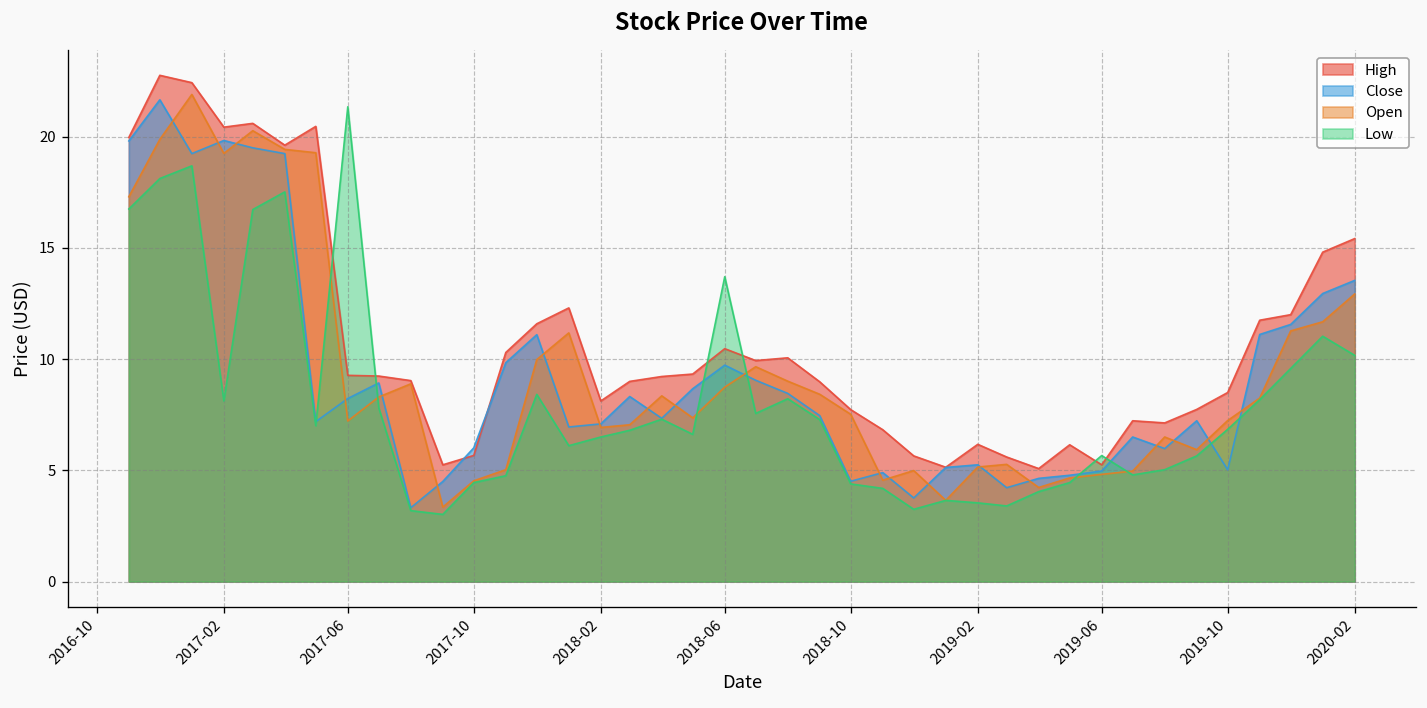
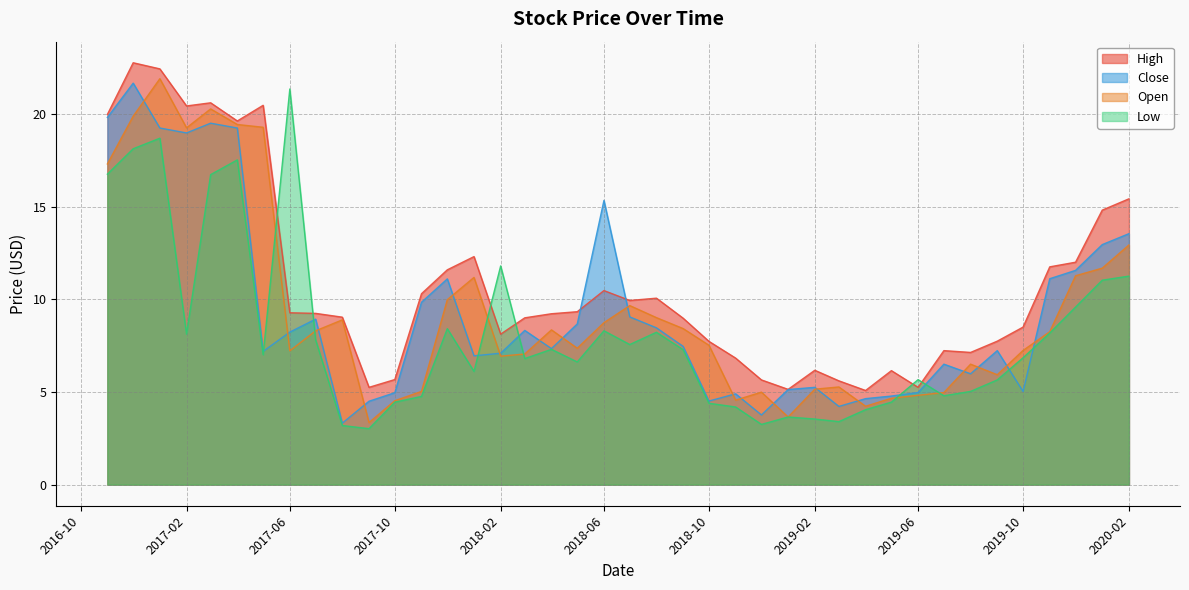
Close, 2017-02: 19.8 -> 19.0
Close, 2017-10: 6.0 -> 5.0
Low, 2018-02: 6.5 -> 11.8
Close, 2018-06: 9.7 -> 15.3
Low, 2018-06: 13.7 -> 8.3
Low, 2020-02: 10.2 -> 11.3
